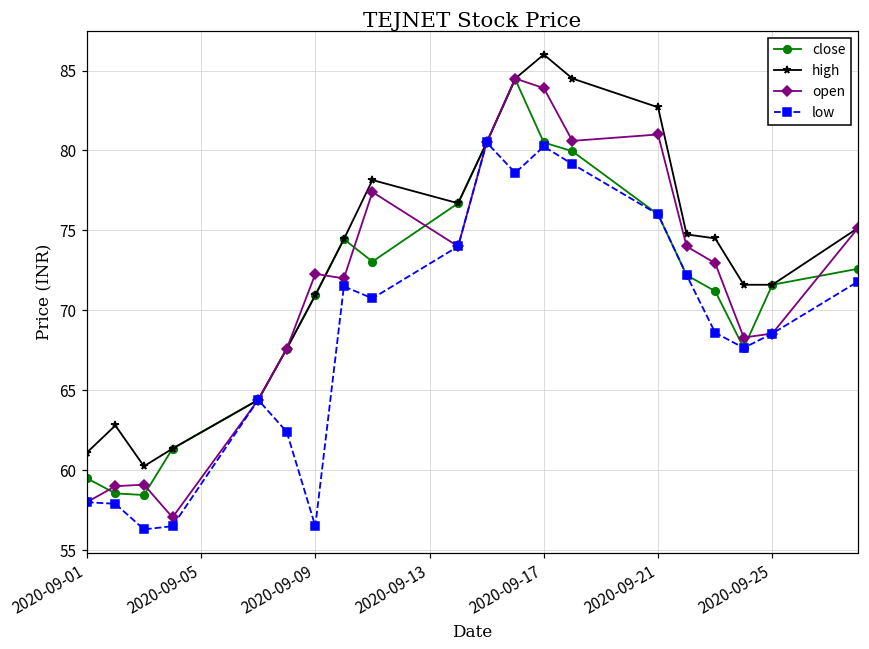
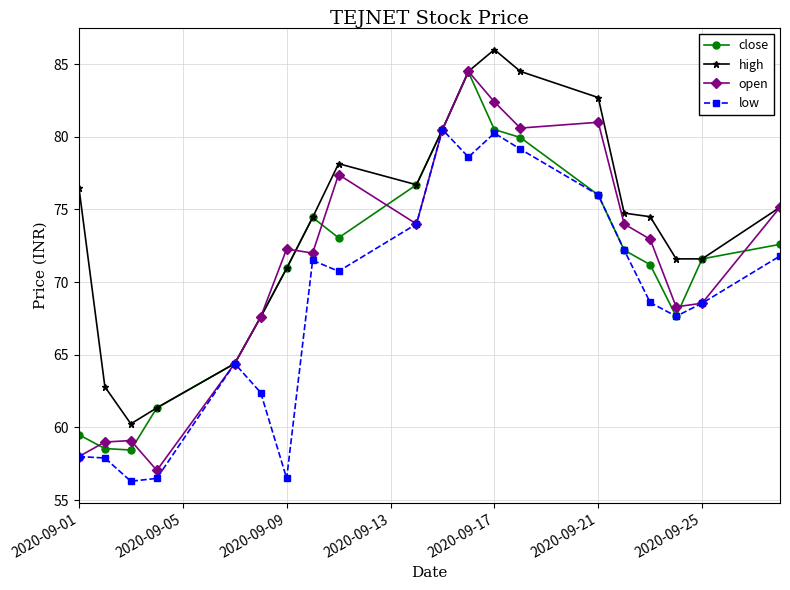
high, 2020-09-01: 61.1 -> 76.5
open, 2020-09-17: 83.9 -> 82.4
